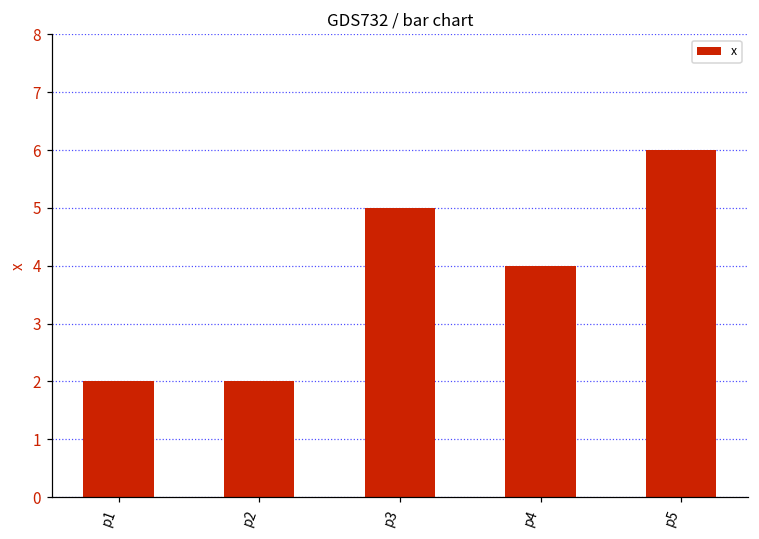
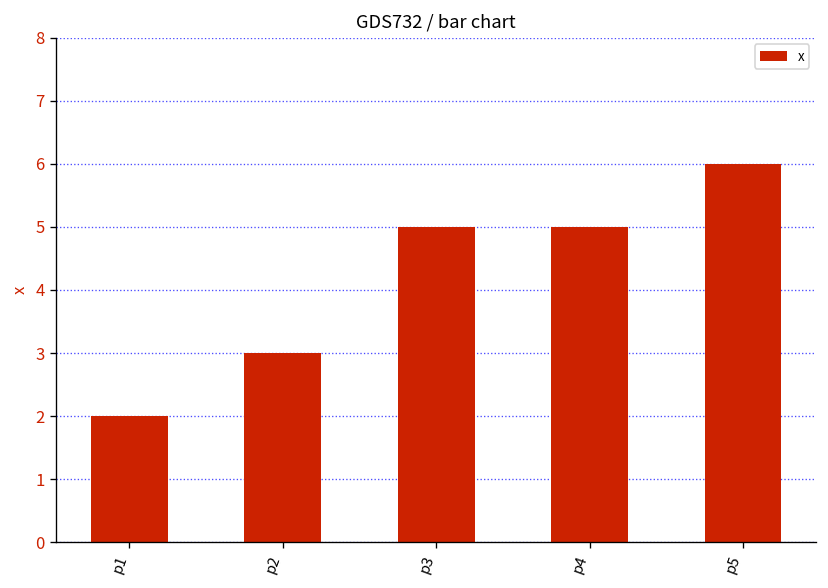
p2: 2 -> 3
p4: 4 -> 5
